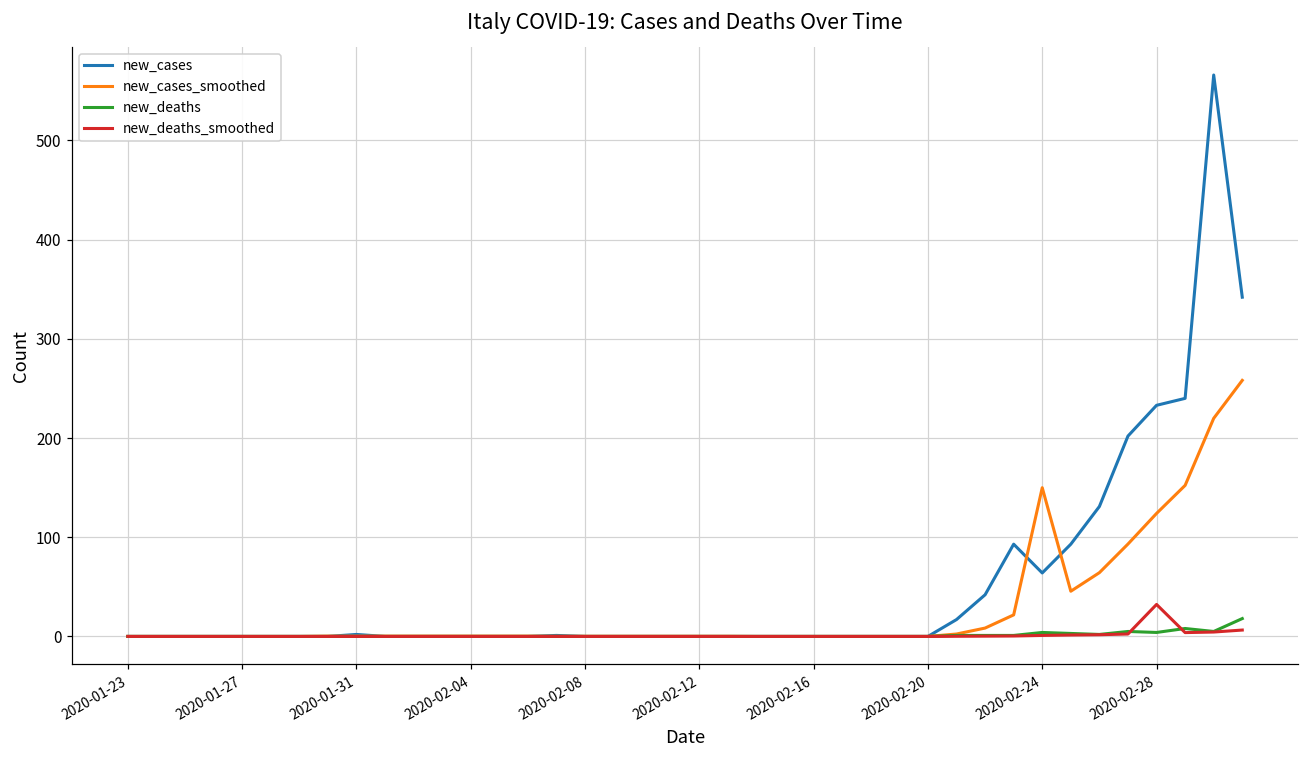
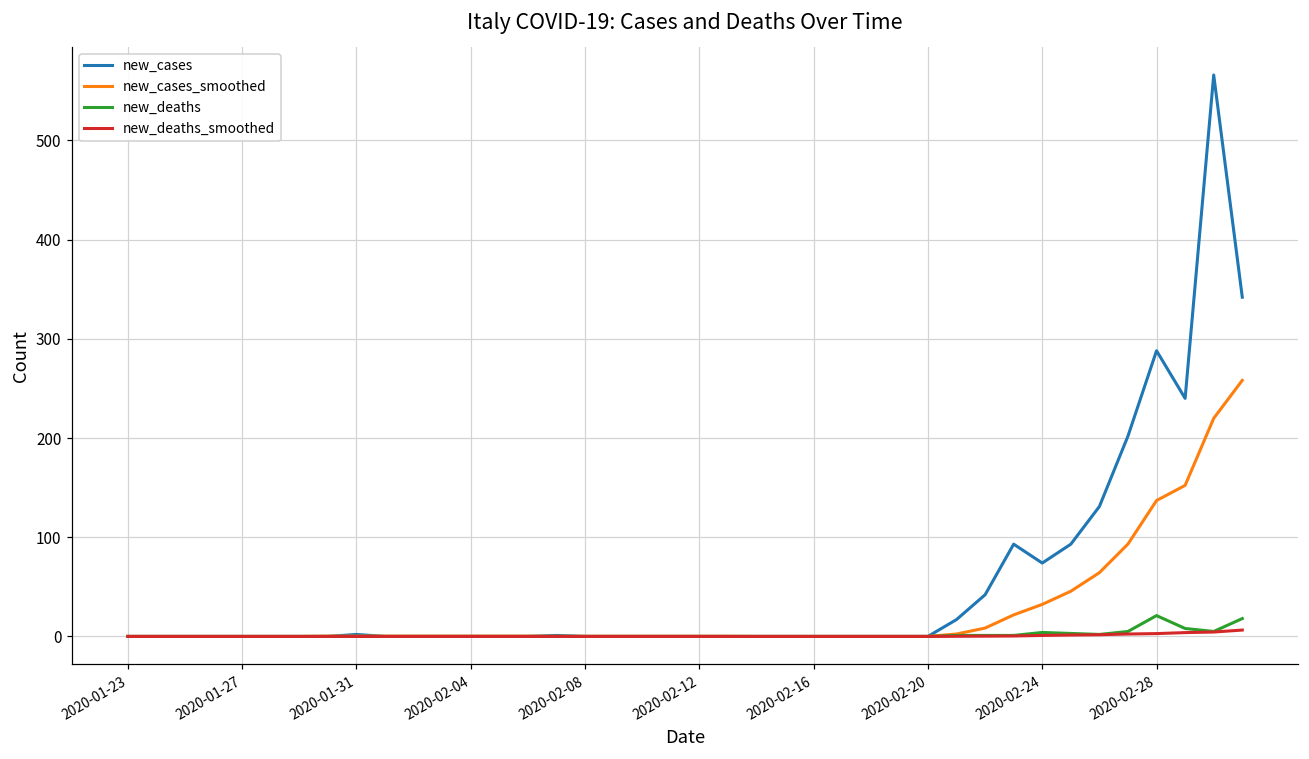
new_cases, 2020-02-24: 60 -> 70
new_cases_smoothed, 2020-02-24: 150 -> 30
new_cases, 2020-02-28: 230 -> 290
new_cases_smoothed, 2020-02-28: 120 -> 140
new_deaths, 2020-02-28: 0 -> 20
new_deaths_smoothed, 2020-02-28: 30 -> 0
